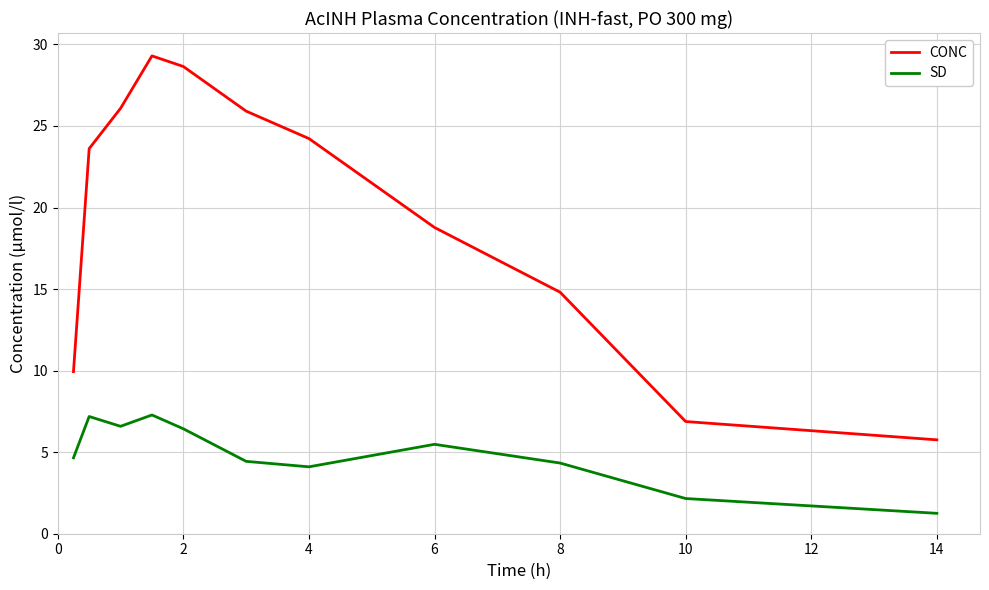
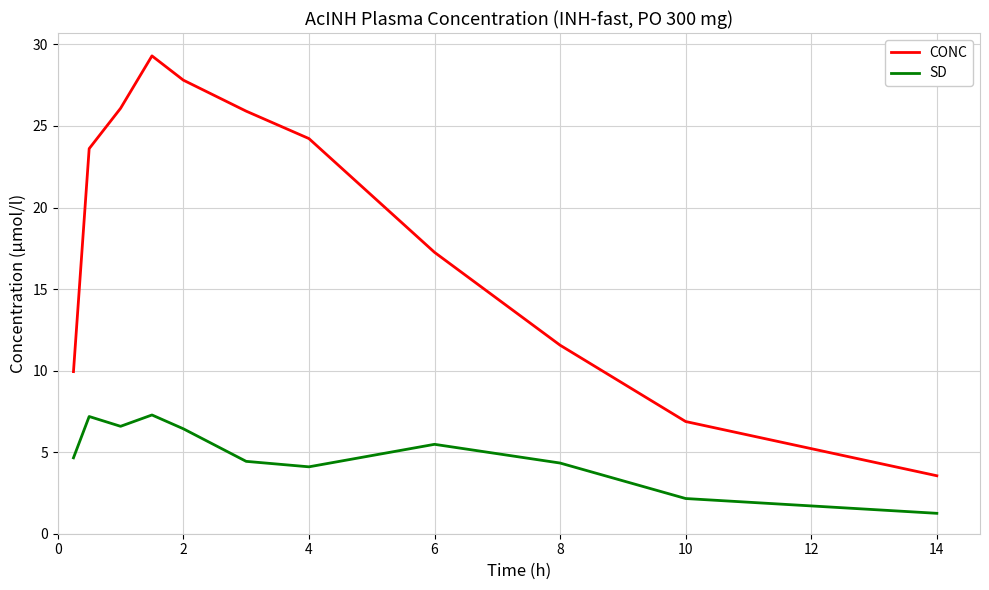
CONC, 2: 28.6 -> 27.8
CONC, 6: 18.8 -> 17.3
CONC, 8: 14.8 -> 11.6
CONC, 14: 5.8 -> 3.6
